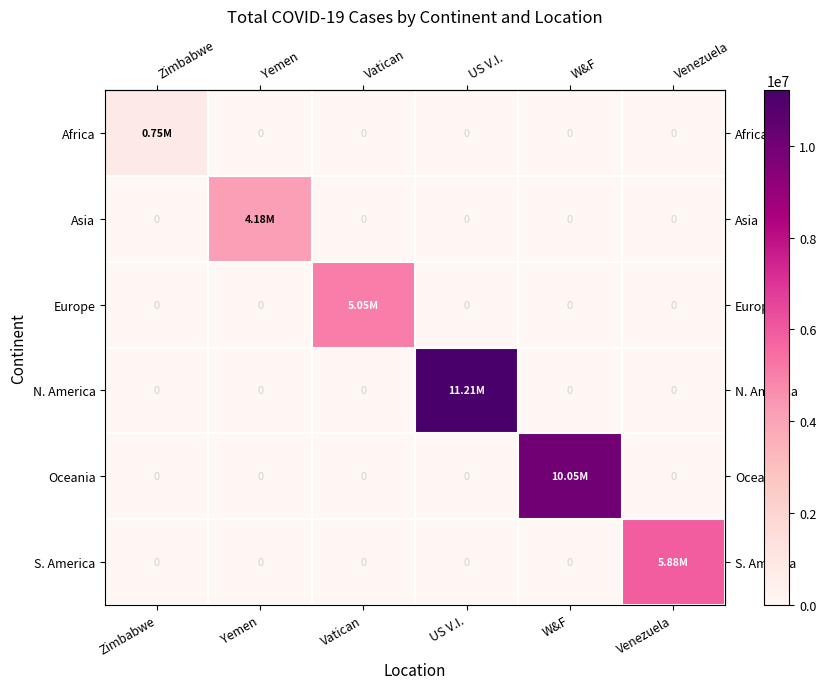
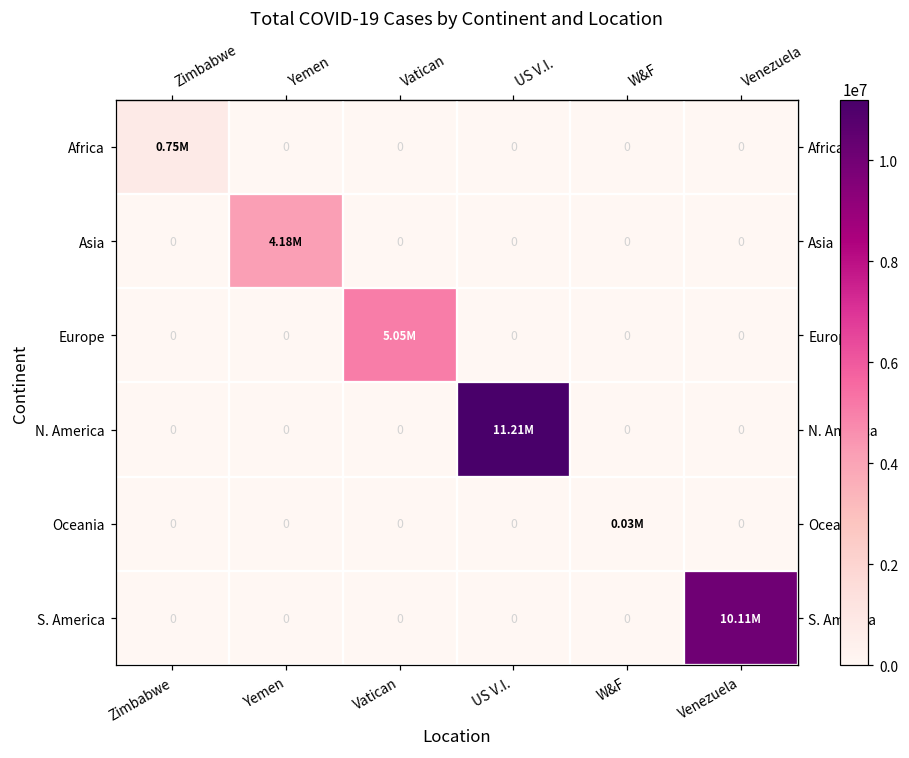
Oceania, W&F: 10.05M -> 0.03M
S. America, Venezuela: 5.88M -> 10.11M
